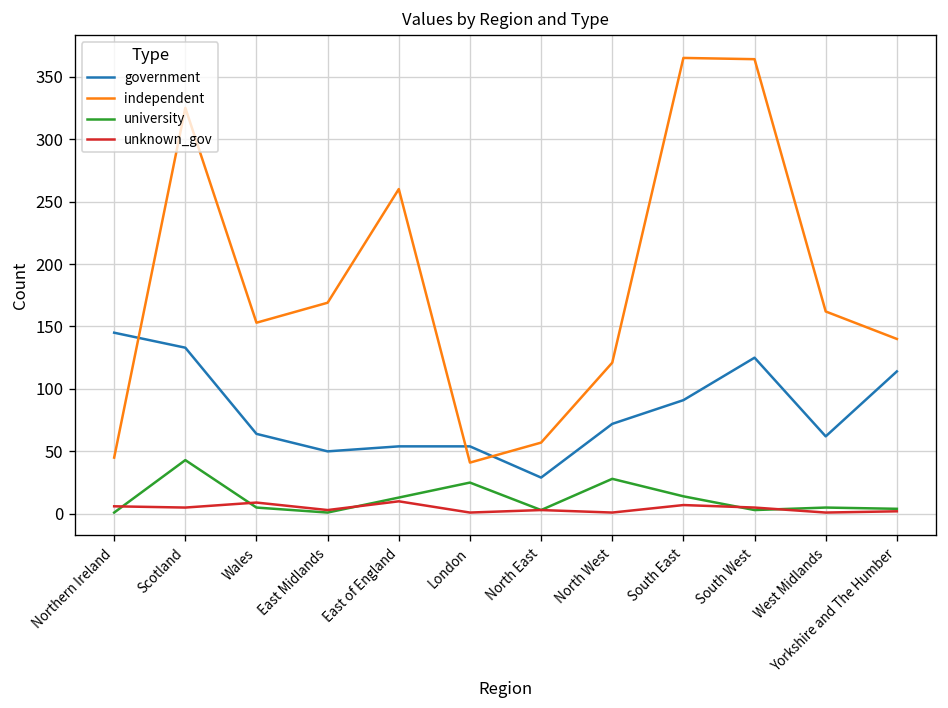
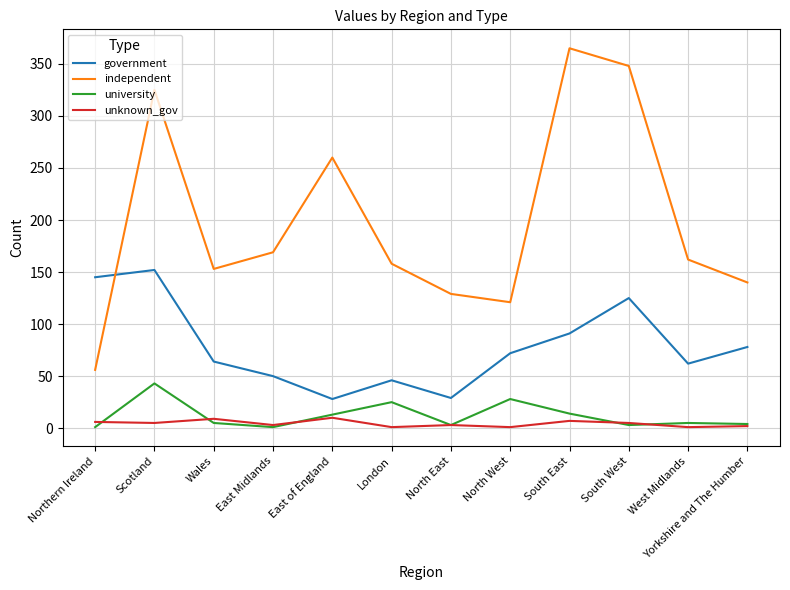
independent, Northern Ireland: 45 -> 56
government, Scotland: 133 -> 152
government, East of England: 54 -> 28
government, London: 54 -> 46
independent, London: 41 -> 158
independent, North East: 57 -> 129
independent, South West: 364 -> 348
government, Yorkshire and The Humber: 114 -> 78
